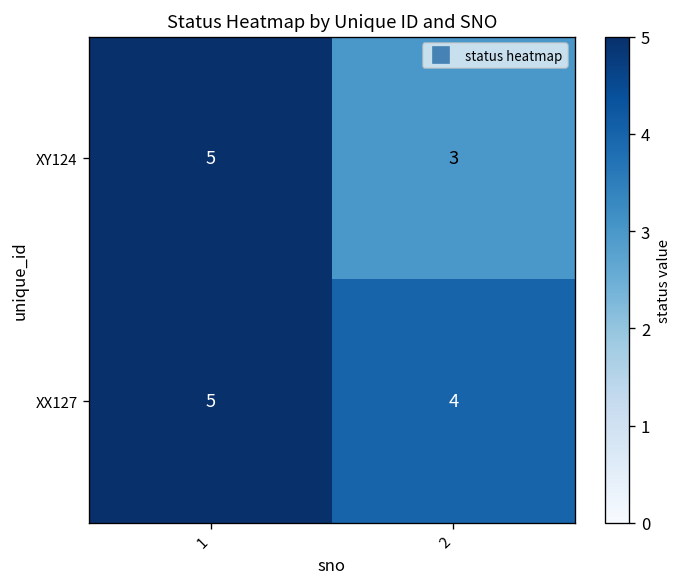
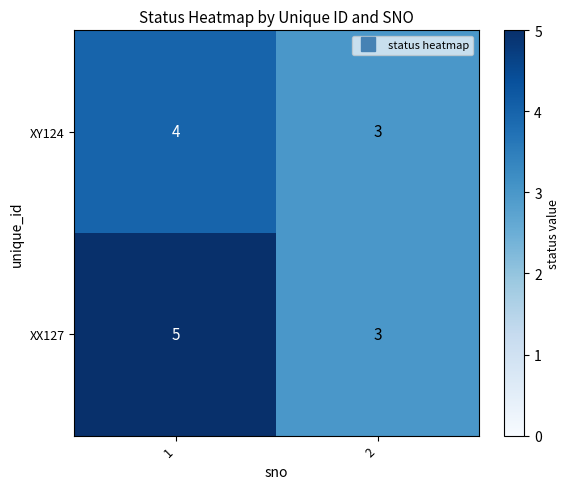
XY124, 1: 5 -> 4
XX127, 2: 4 -> 3
